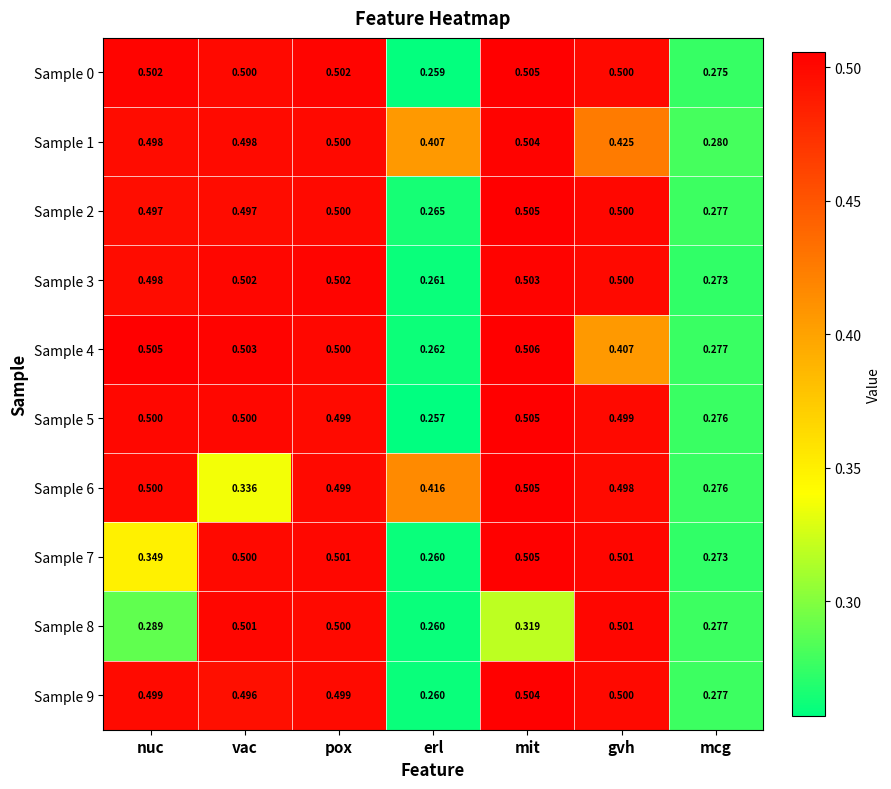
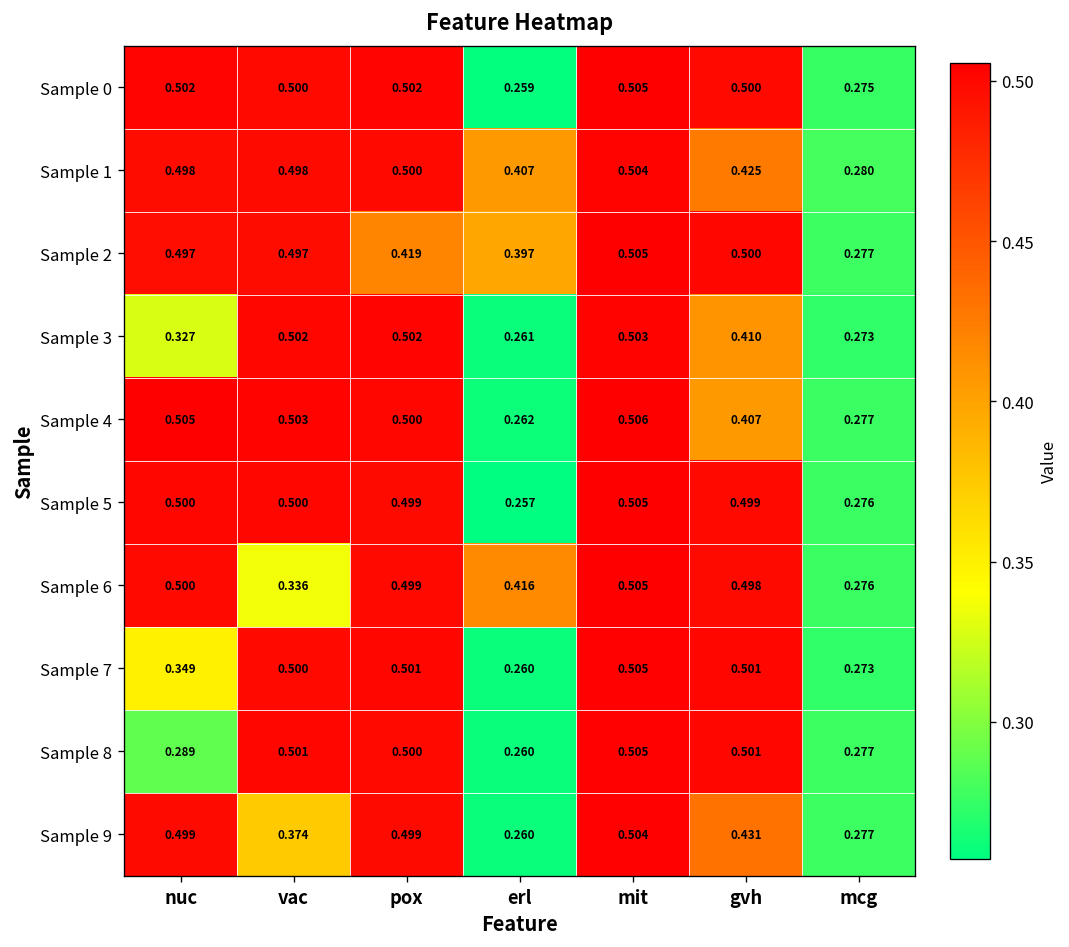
Sample 2, pox: 0.500 -> 0.419
Sample 2, erl: 0.265 -> 0.397
Sample 3, nuc: 0.498 -> 0.327
Sample 3, gvh: 0.500 -> 0.410
Sample 8, mit: 0.319 -> 0.505
Sample 9, vac: 0.496 -> 0.374
Sample 9, gvh: 0.500 -> 0.431
